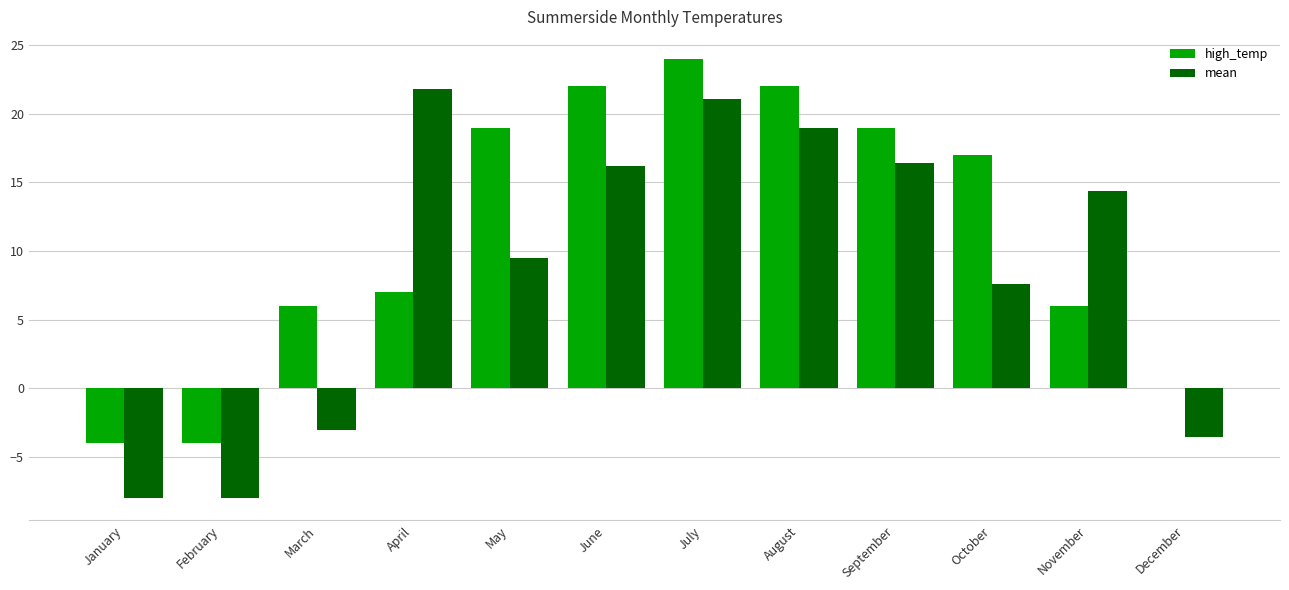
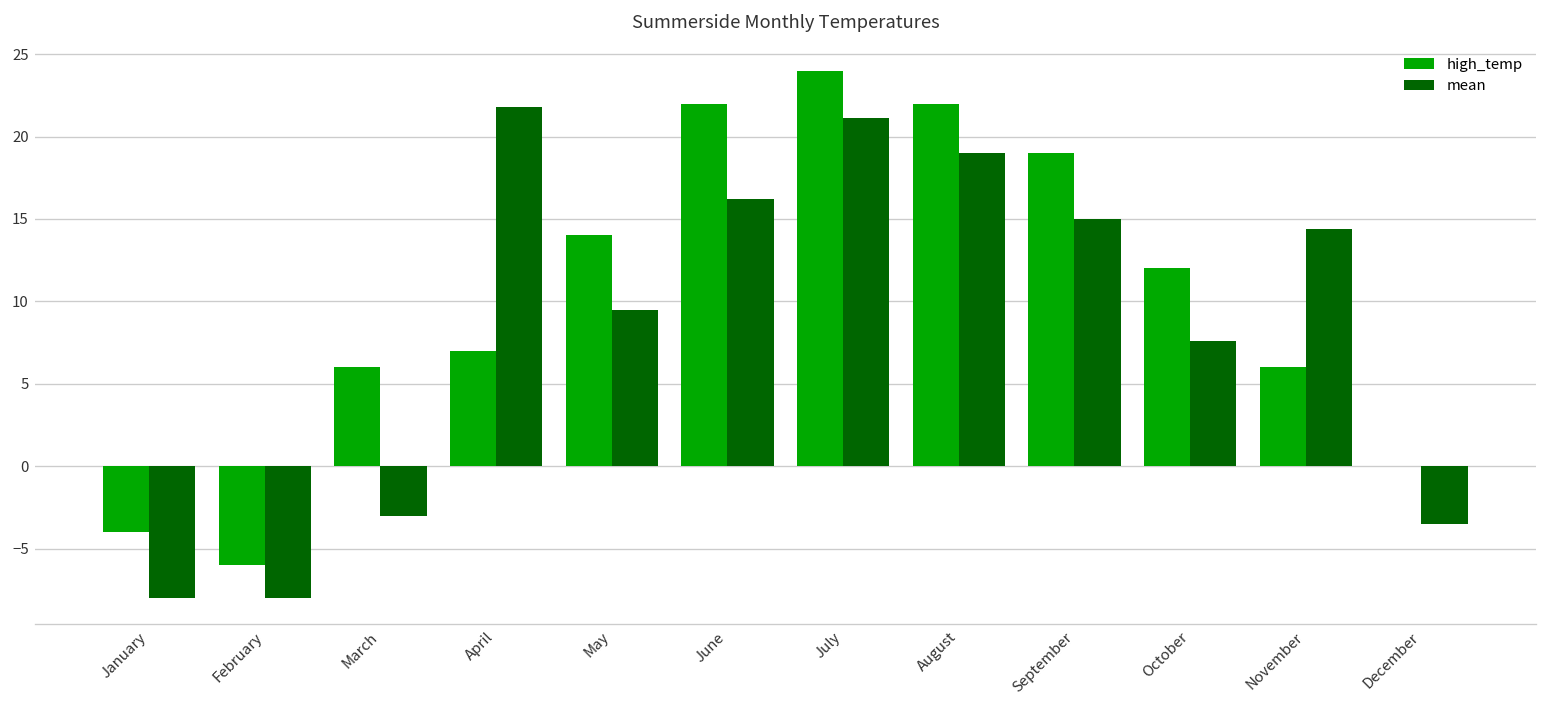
high_temp, February: -4 -> -6
high_temp, May: 19 -> 14
mean, September: 16.4 -> 15.0
high_temp, October: 17 -> 12
